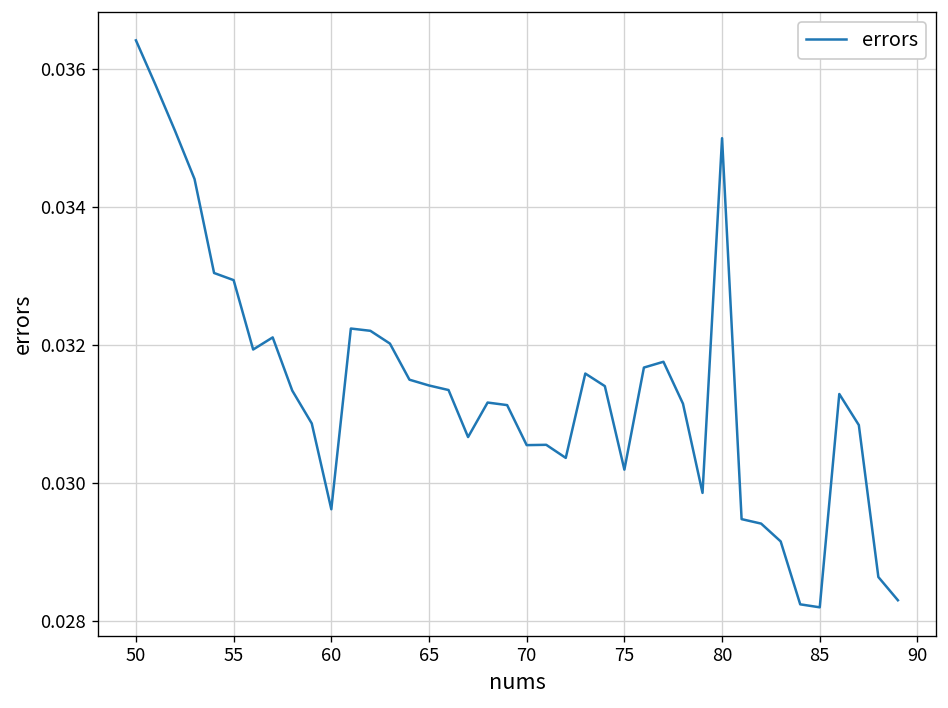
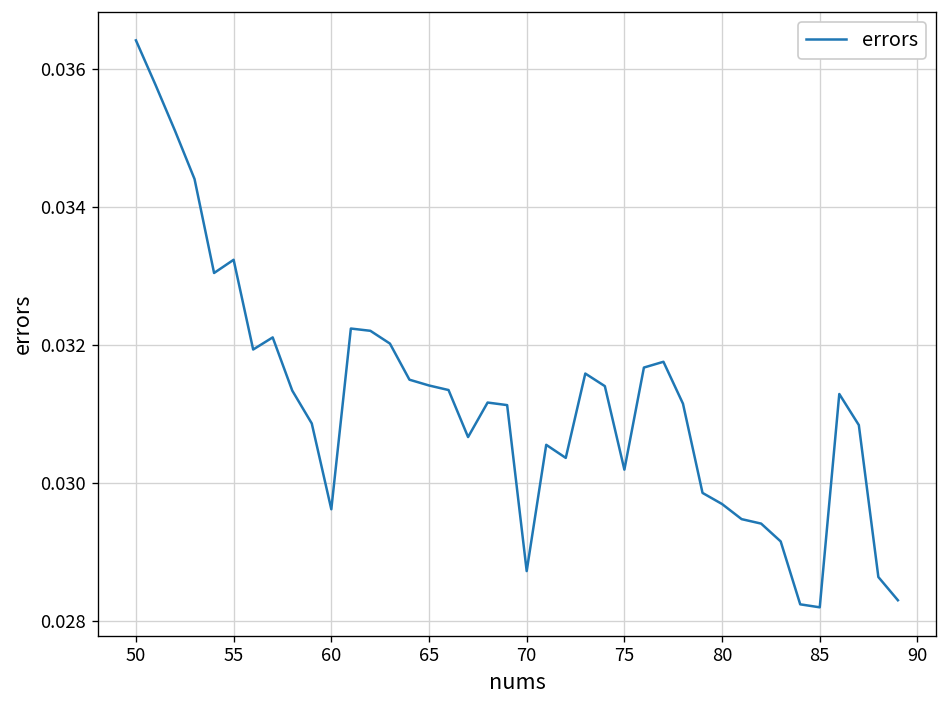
55: 0.0329 -> 0.0332
70: 0.0305 -> 0.0287
80: 0.0350 -> 0.0297
